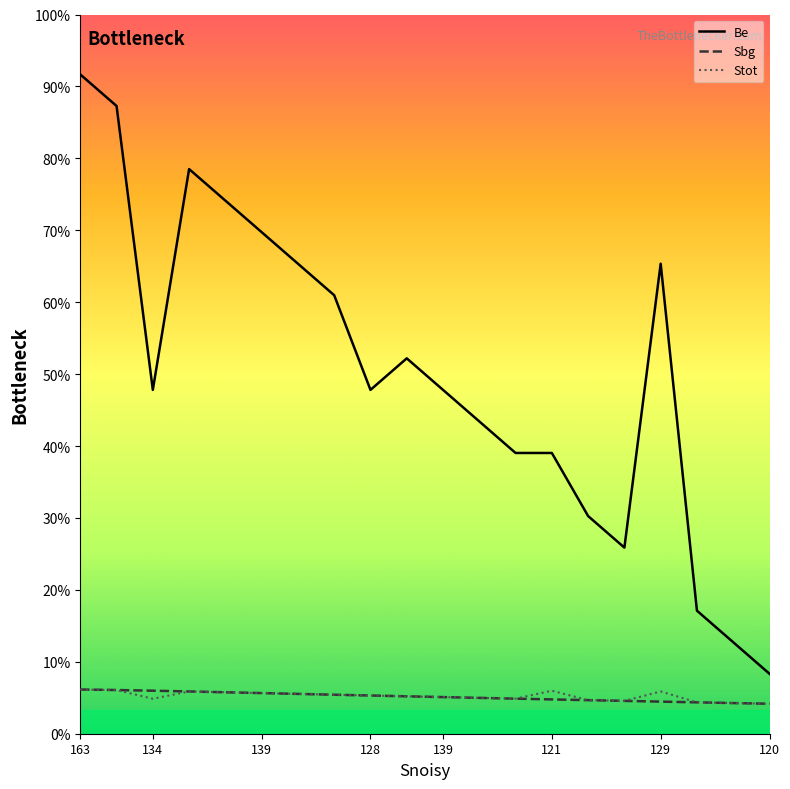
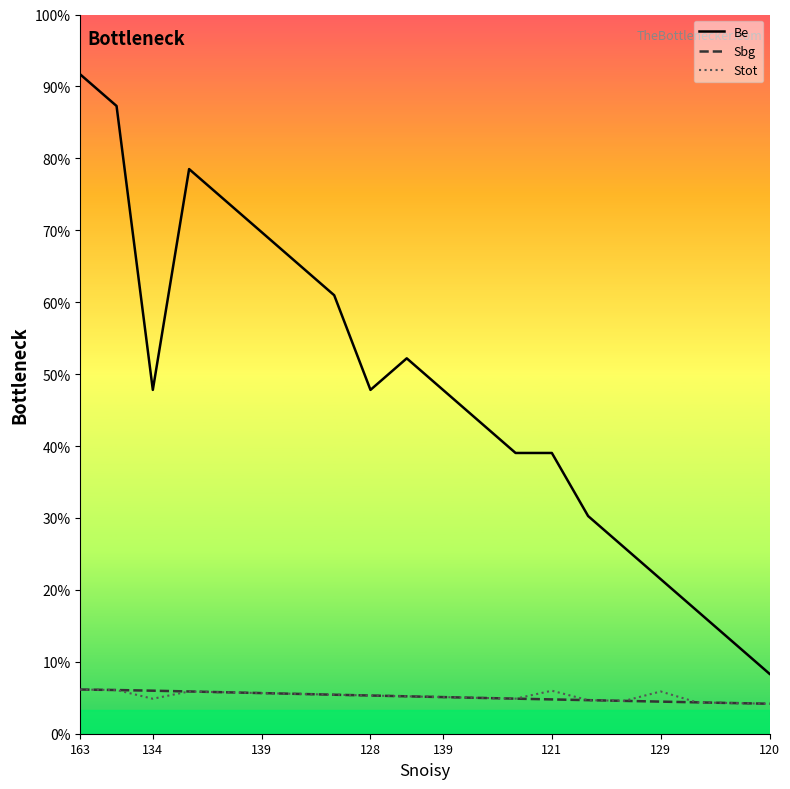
Be, 129: 65% -> 21%
